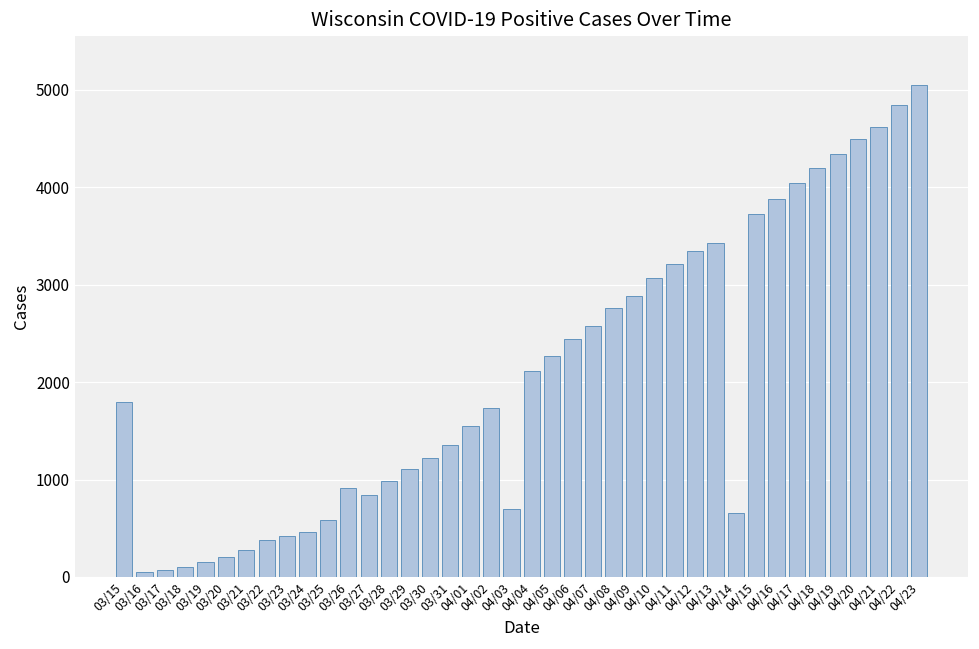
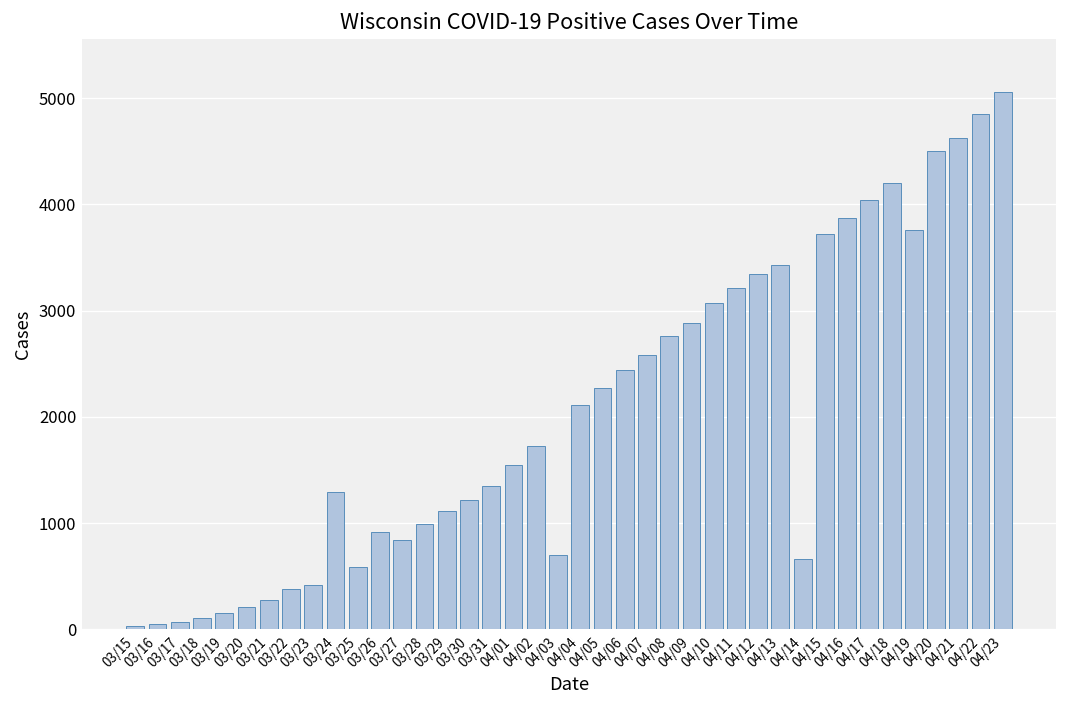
03/15: 1800 -> 0
03/24: 500 -> 1300
04/19: 4300 -> 3800
